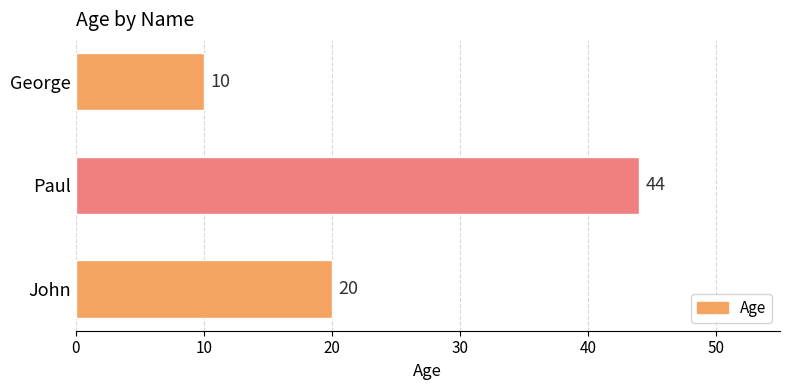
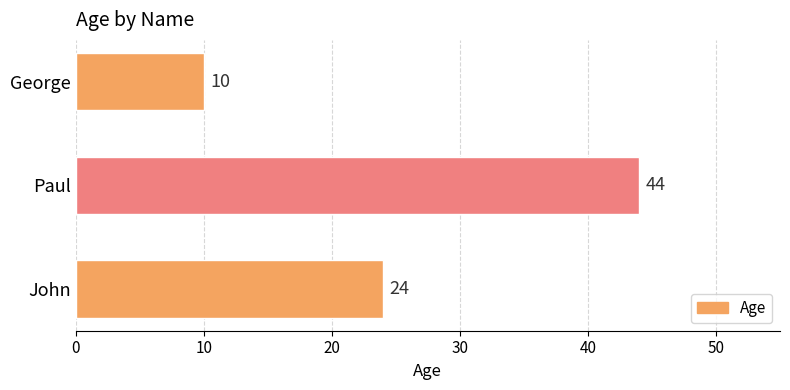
John: 20 -> 24
